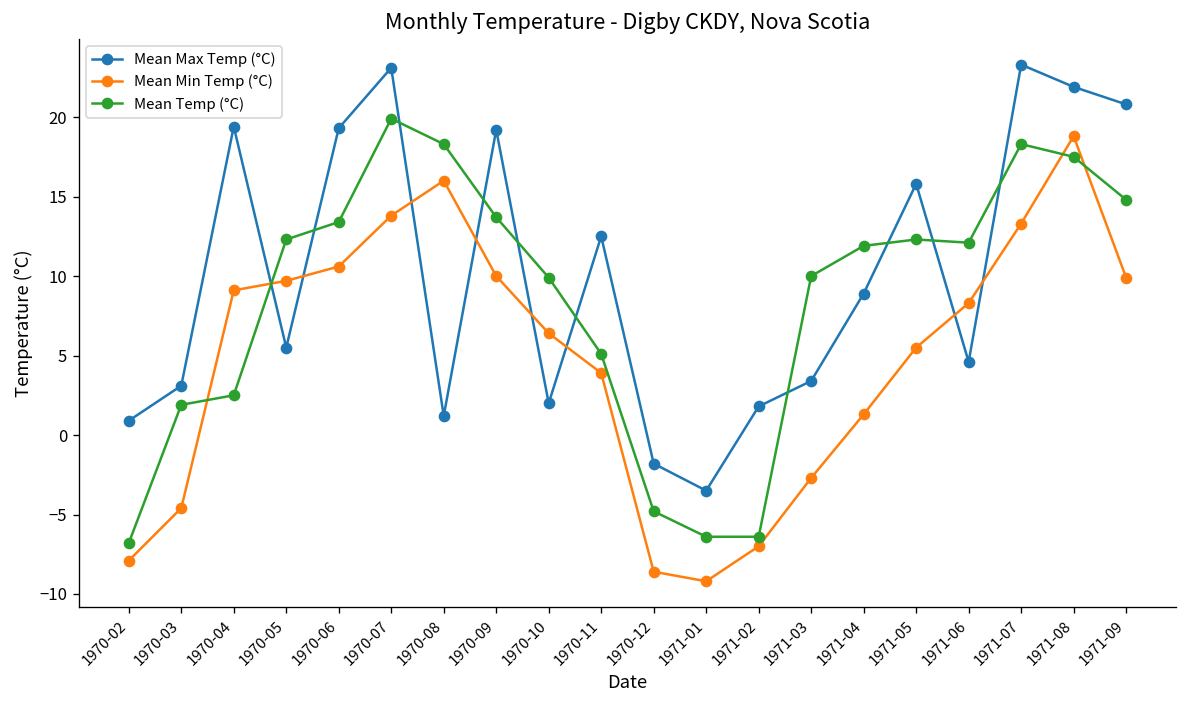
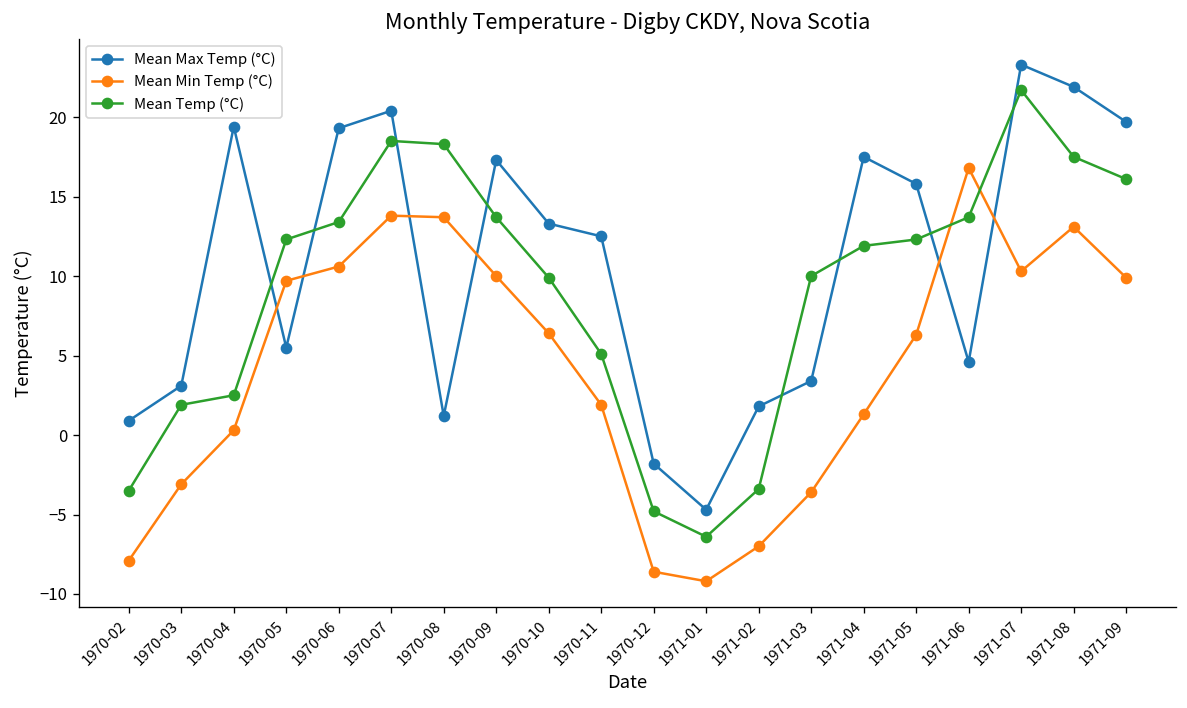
Mean Temp (°C), 1970-02: -6.8 -> -3.5
Mean Min Temp (°C), 1970-03: -4.6 -> -3.1
Mean Min Temp (°C), 1970-04: 9.1 -> 0.3
Mean Max Temp (°C), 1970-07: 23.1 -> 20.4
Mean Temp (°C), 1970-07: 19.9 -> 18.5
Mean Min Temp (°C), 1970-08: 16.0 -> 13.7
Mean Max Temp (°C), 1970-09: 19.2 -> 17.3
Mean Max Temp (°C), 1970-10: 2.0 -> 13.3
Mean Min Temp (°C), 1970-11: 3.9 -> 1.9
Mean Max Temp (°C), 1971-01: -3.5 -> -4.7
Mean Temp (°C), 1971-02: -6.4 -> -3.4
Mean Min Temp (°C), 1971-03: -2.7 -> -3.6
Mean Max Temp (°C), 1971-04: 8.9 -> 17.5
Mean Min Temp (°C), 1971-05: 5.5 -> 6.3
Mean Min Temp (°C), 1971-06: 8.3 -> 16.8
Mean Temp (°C), 1971-06: 12.1 -> 13.7
Mean Min Temp (°C), 1971-07: 13.3 -> 10.3
Mean Temp (°C), 1971-07: 18.3 -> 21.7
Mean Min Temp (°C), 1971-08: 18.8 -> 13.1
Mean Max Temp (°C), 1971-09: 20.8 -> 19.7
Mean Temp (°C), 1971-09: 14.8 -> 16.1
